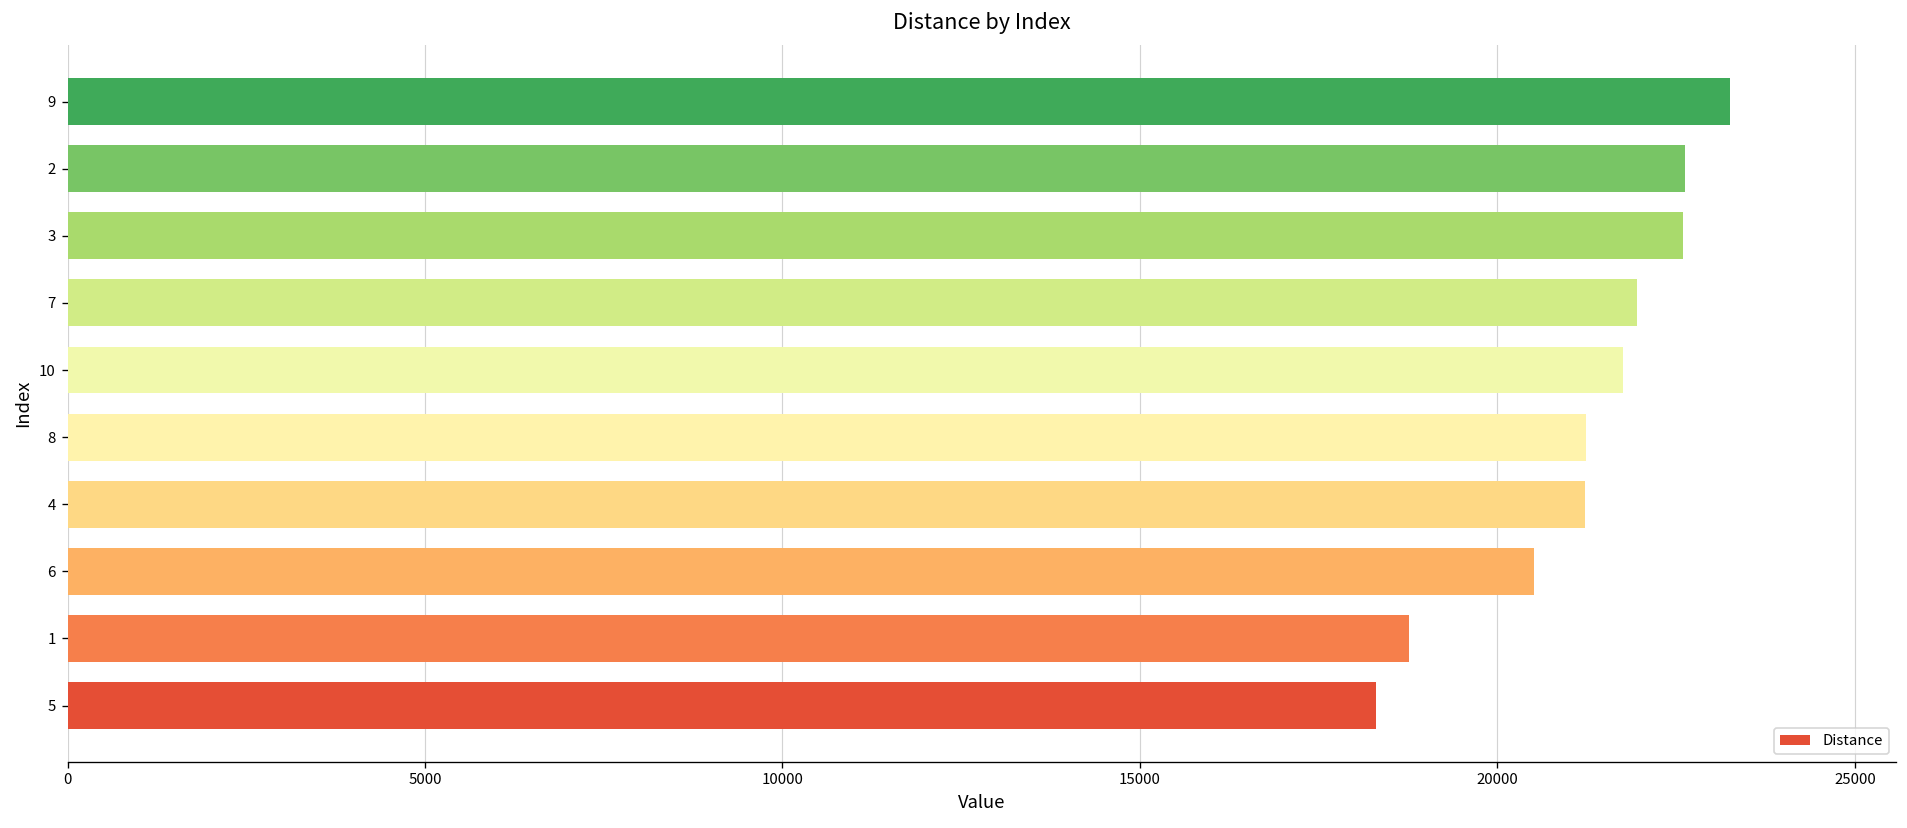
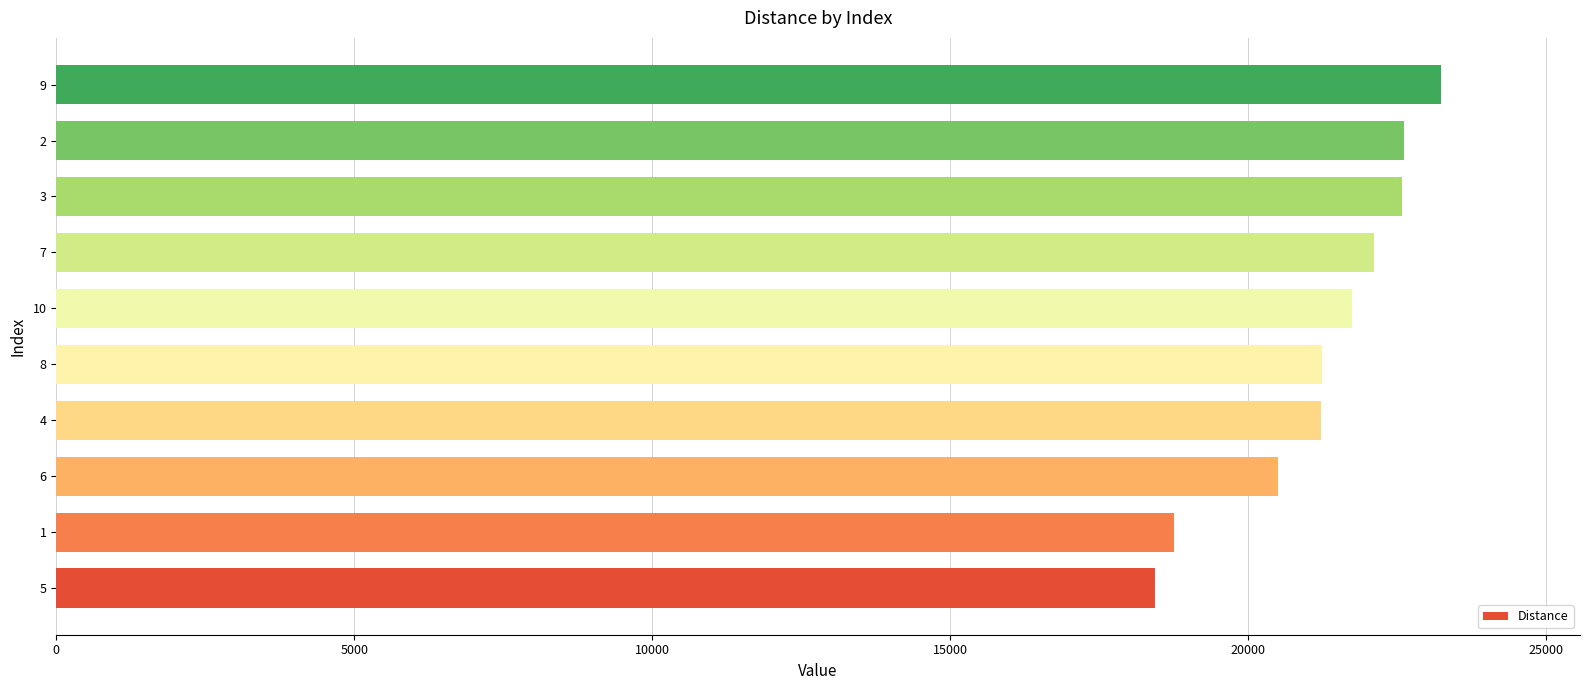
7: 21900 -> 22100
5: 18300 -> 18400
